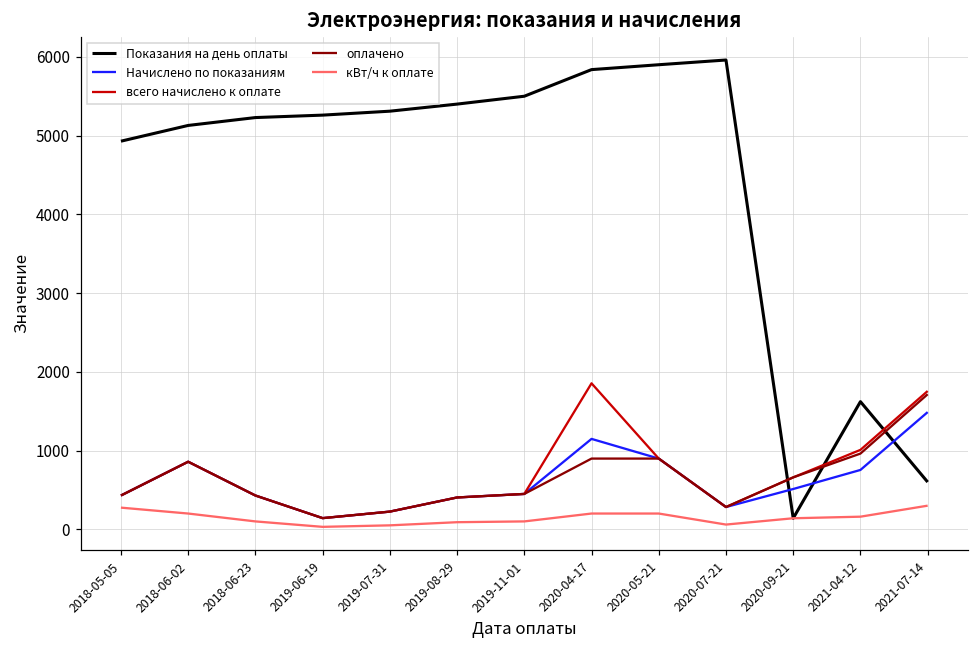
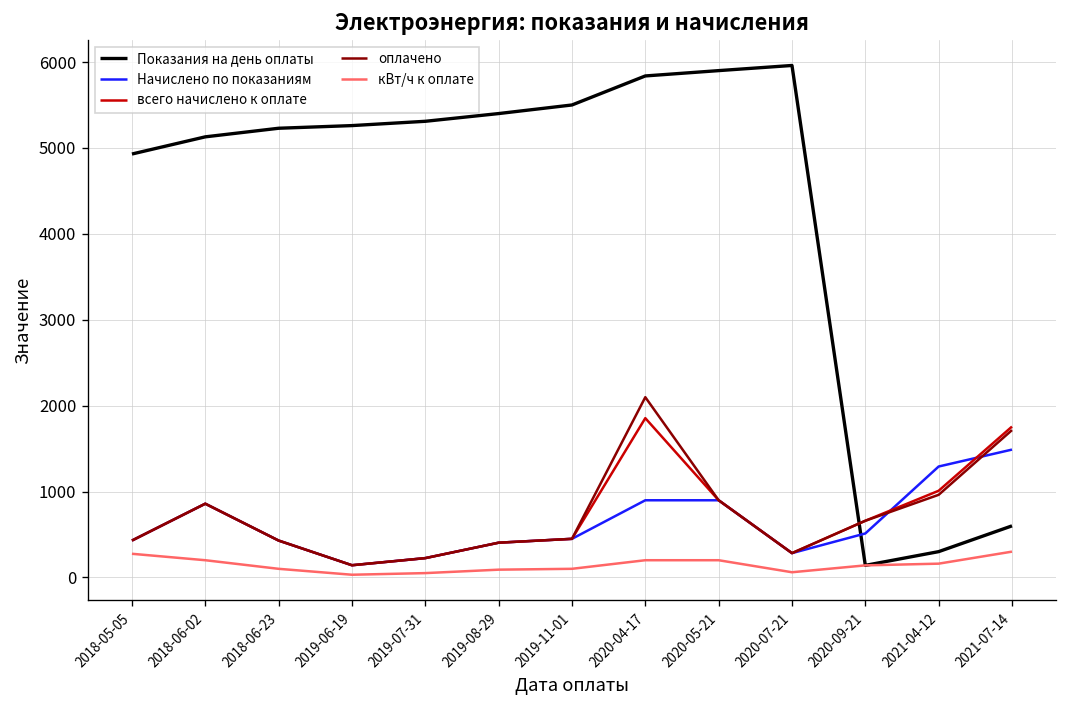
Начислено по показаниям, 2020-04-17: 1100 -> 900
оплачено, 2020-04-17: 900 -> 2100
Показания на день оплаты, 2021-04-12: 1600 -> 300
Начислено по показаниям, 2021-04-12: 800 -> 1300
